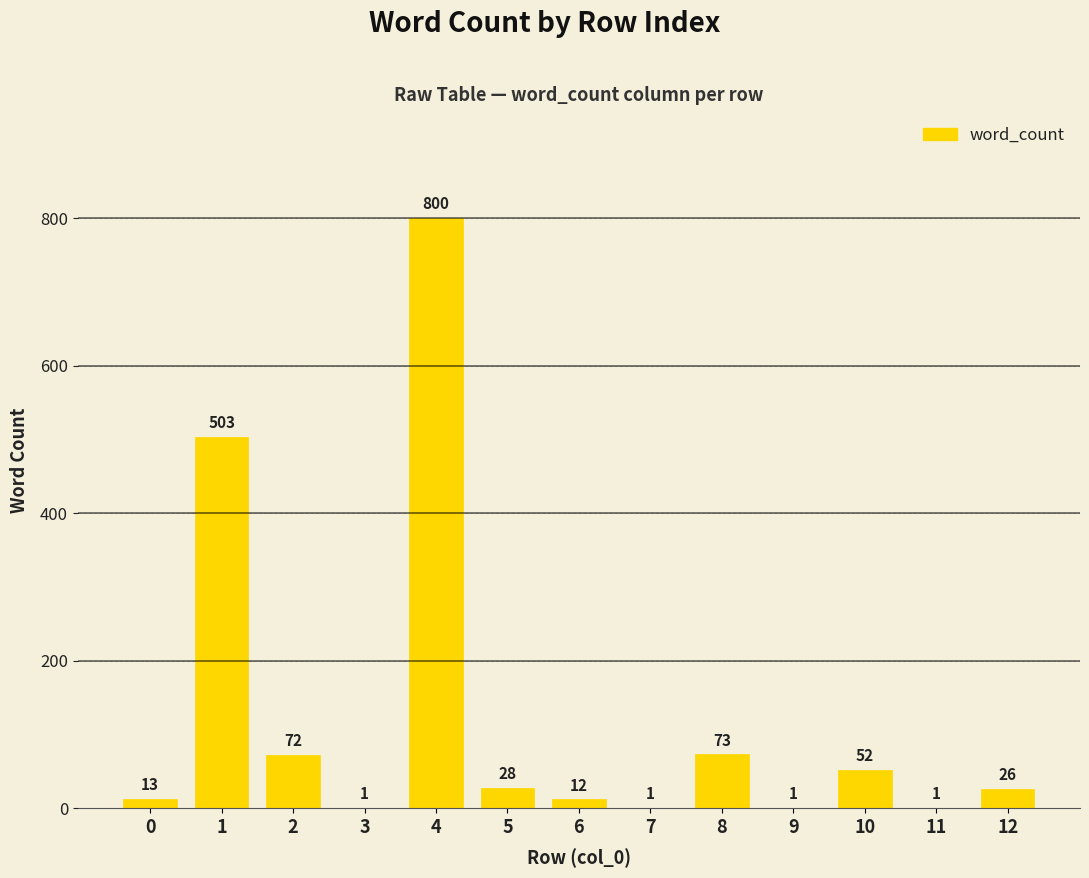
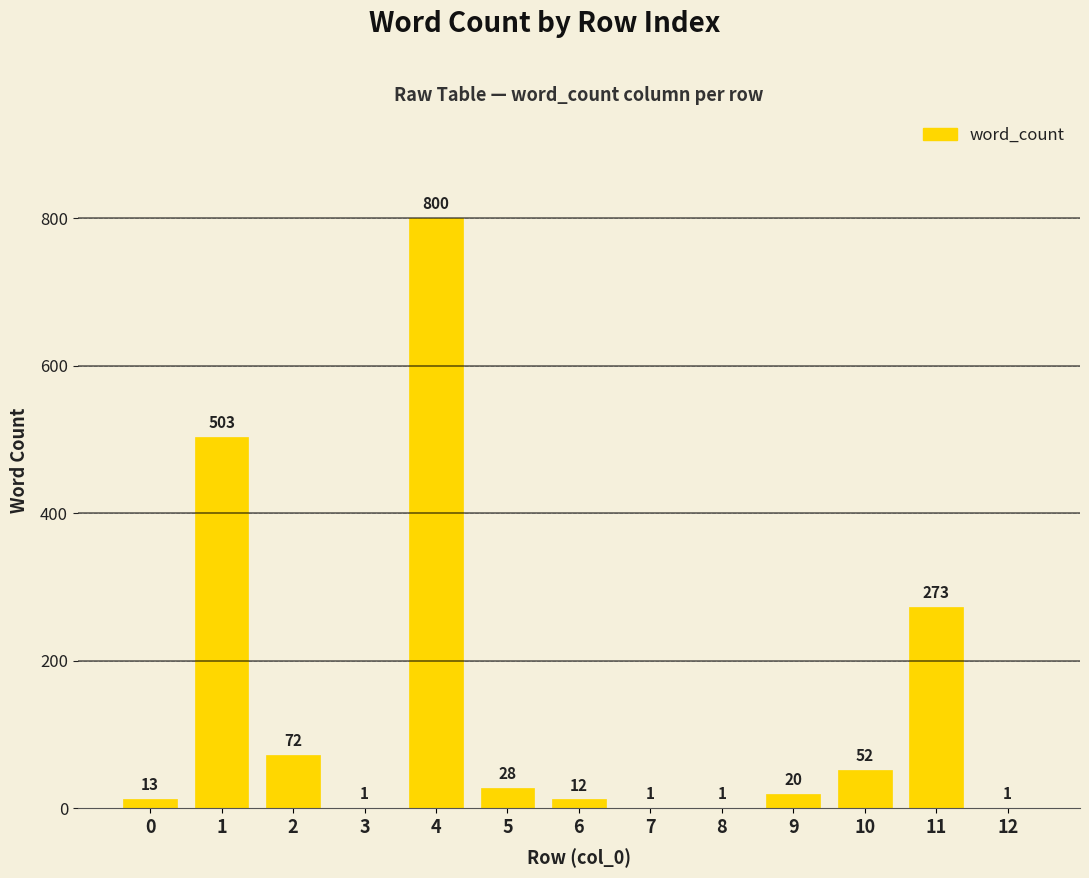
8: 73 -> 1
9: 1 -> 20
11: 1 -> 273
12: 26 -> 1
